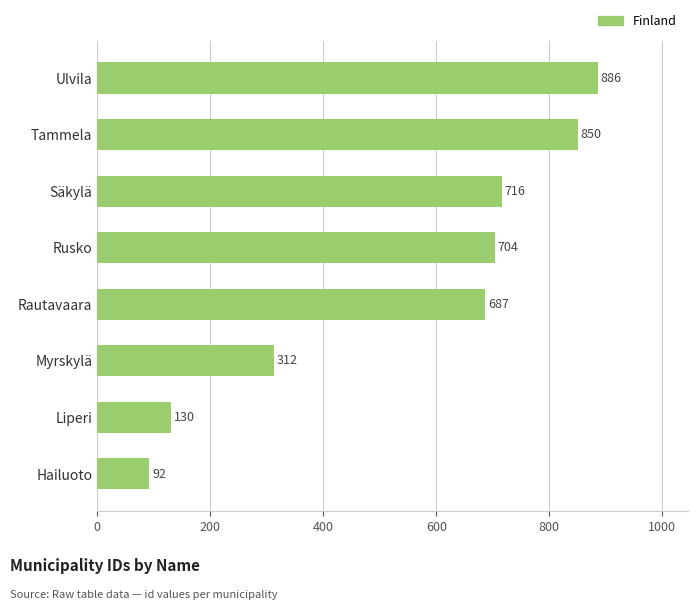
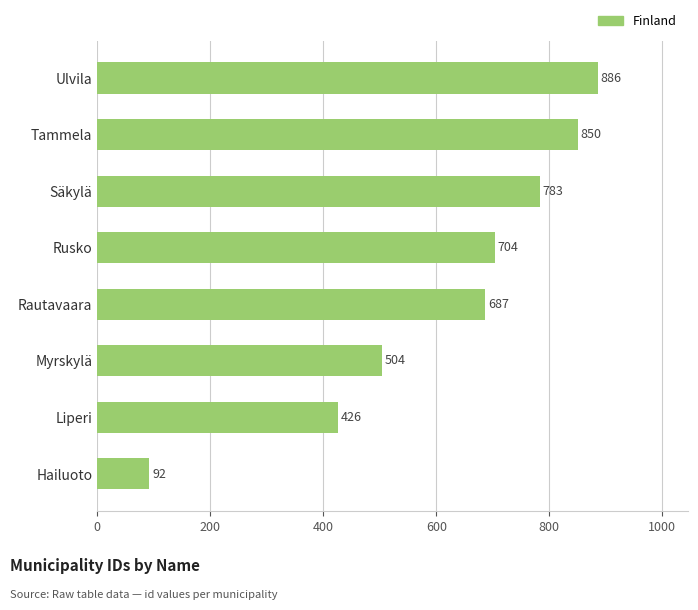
Säkylä: 716 -> 783
Myrskylä: 312 -> 504
Liperi: 130 -> 426
